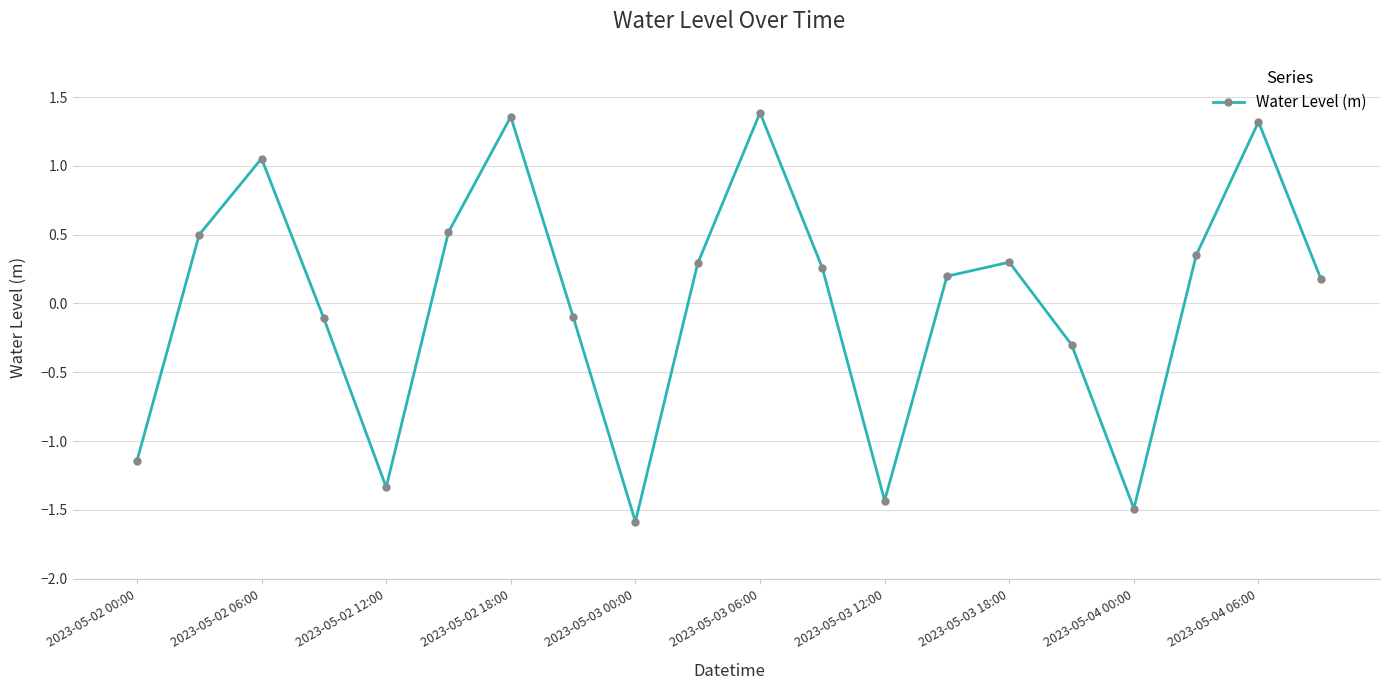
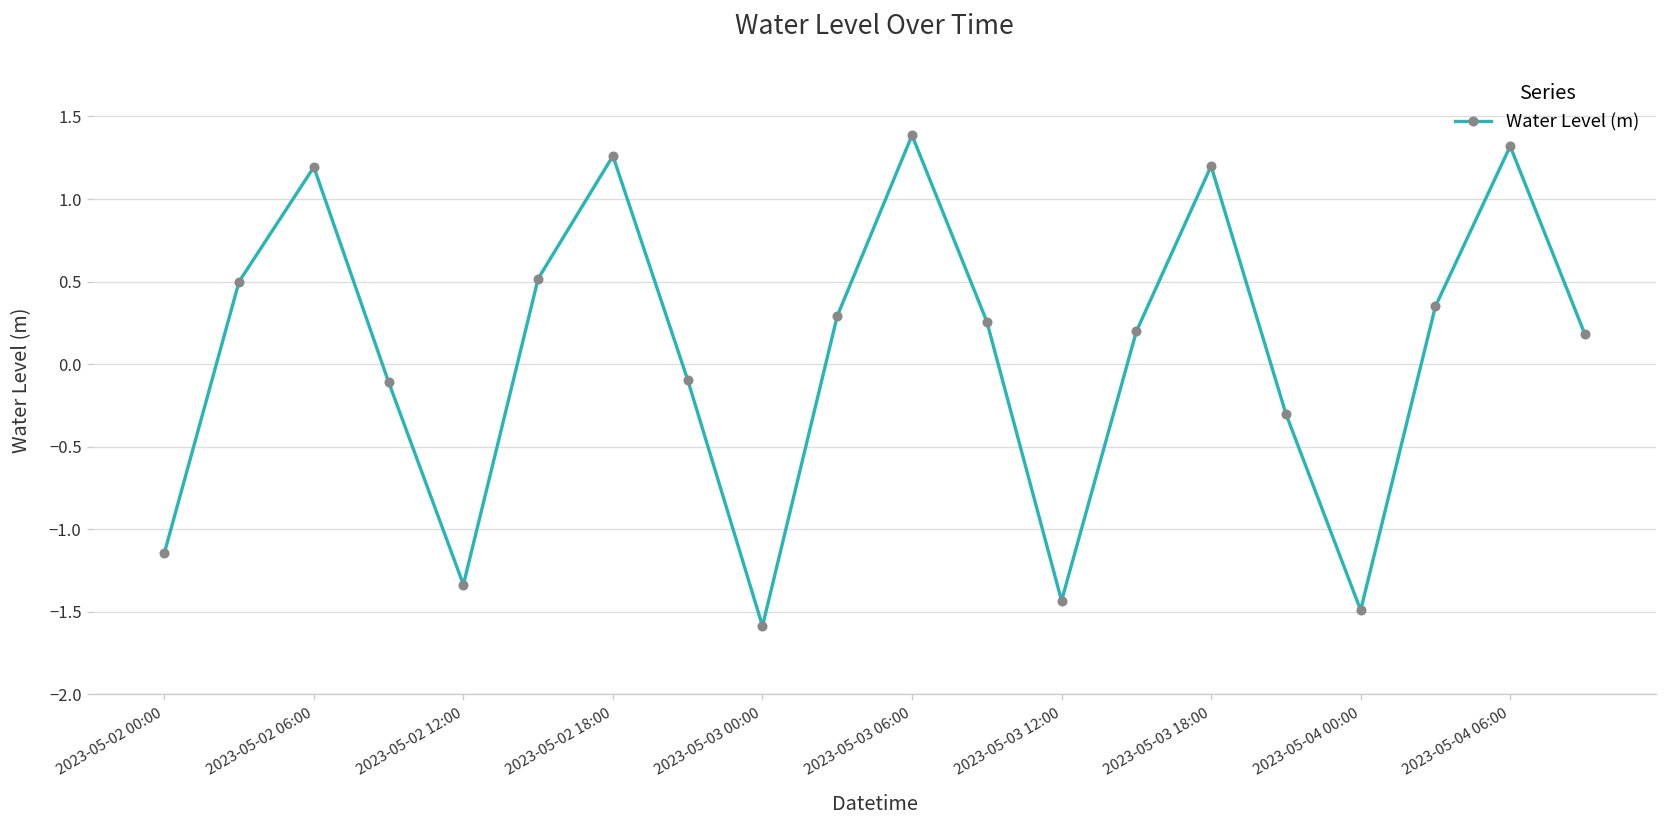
2023-05-02 06:00: 1.05 -> 1.19
2023-05-02 18:00: 1.36 -> 1.26
2023-05-03 18:00: 0.3 -> 1.2
